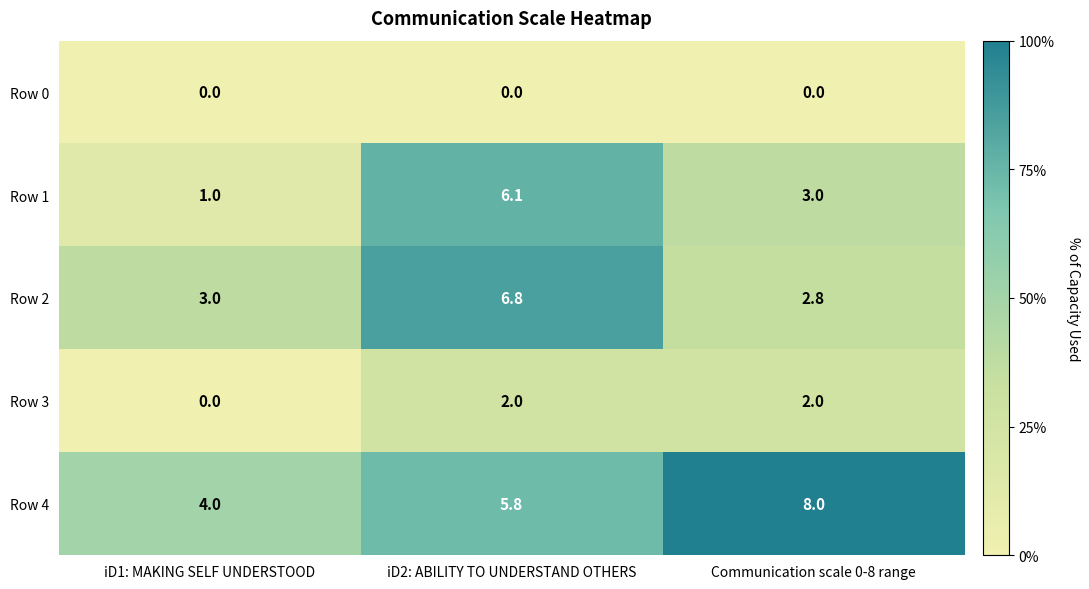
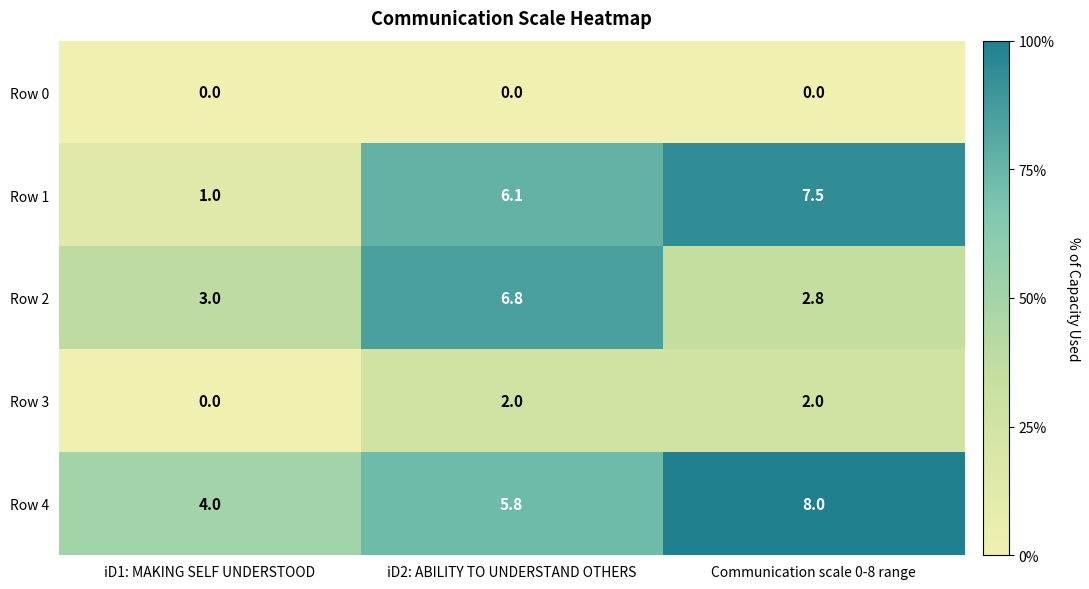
Row 1, Communication scale 0-8 range: 3.0 -> 7.5
